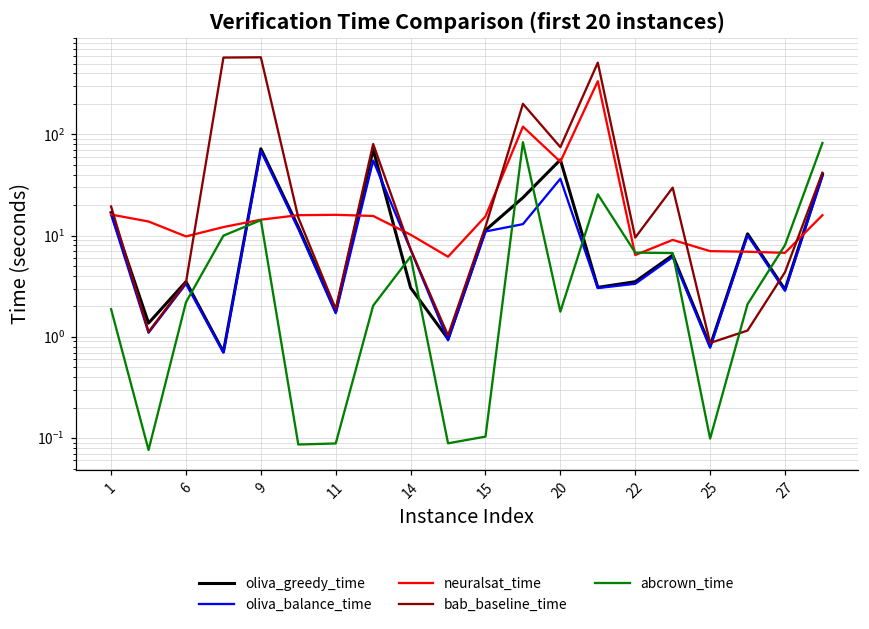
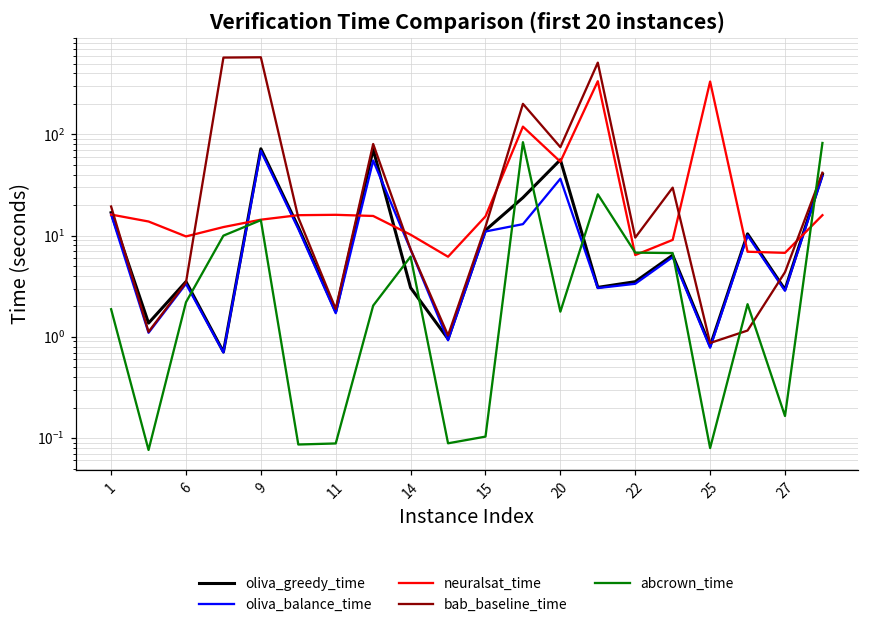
neuralsat_time, 25: 7 -> 330
abcrown_time, 25: 0.10 -> 0.08
abcrown_time, 27: 8 -> 0.17
